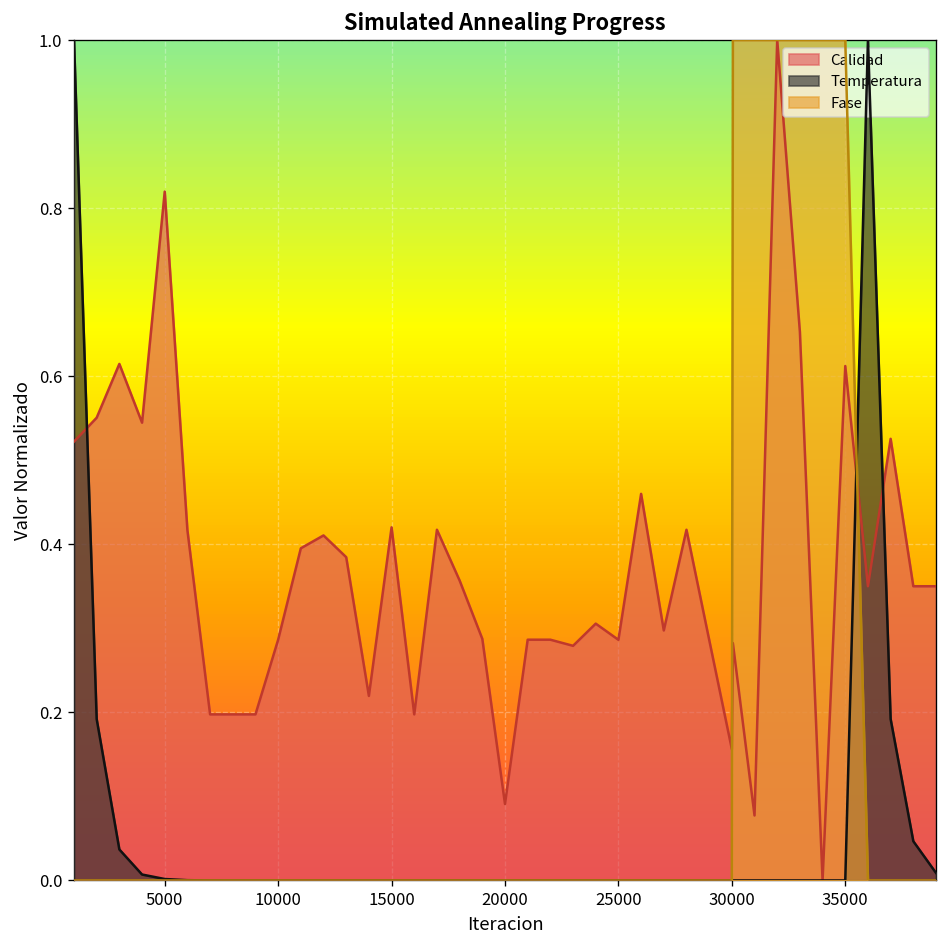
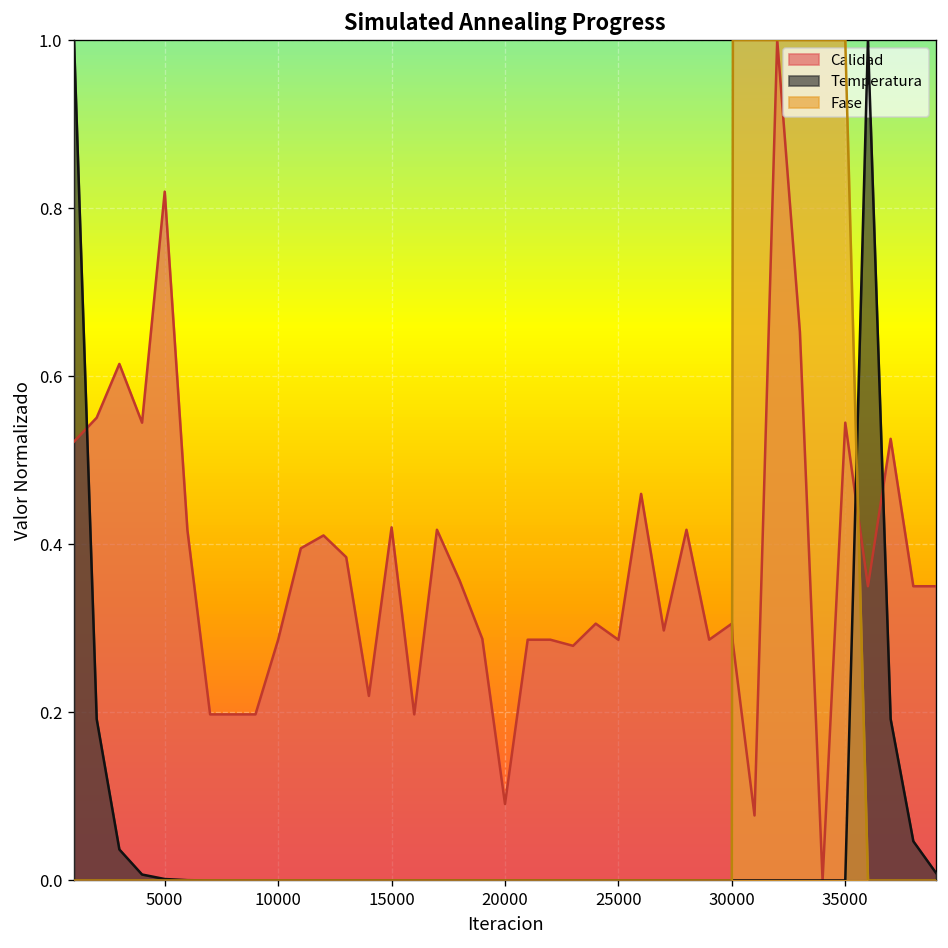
Calidad, 30000: 0.16 -> 0.31
Calidad, 35000: 0.61 -> 0.54
